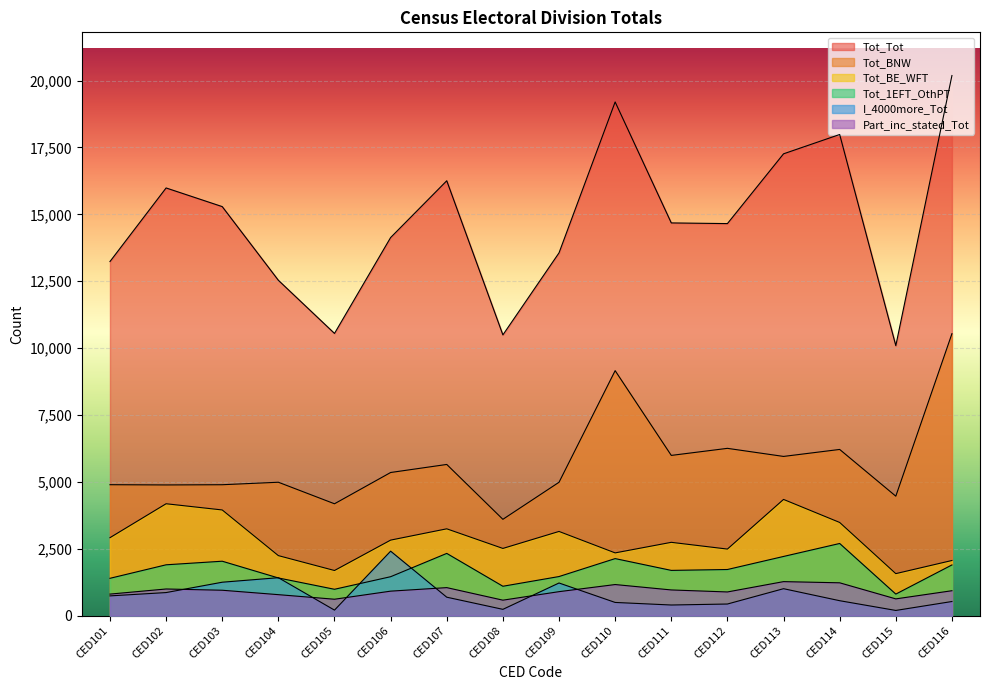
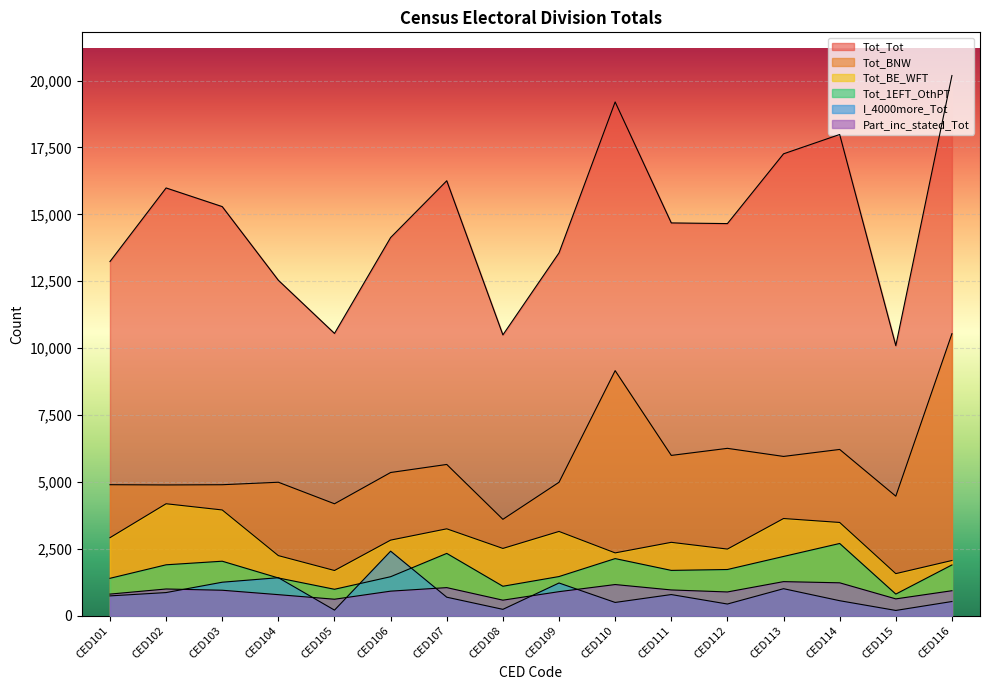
I_4000more_Tot, CED111: 400 -> 800
Tot_BE_WFT, CED113: 4,300 -> 3,600
